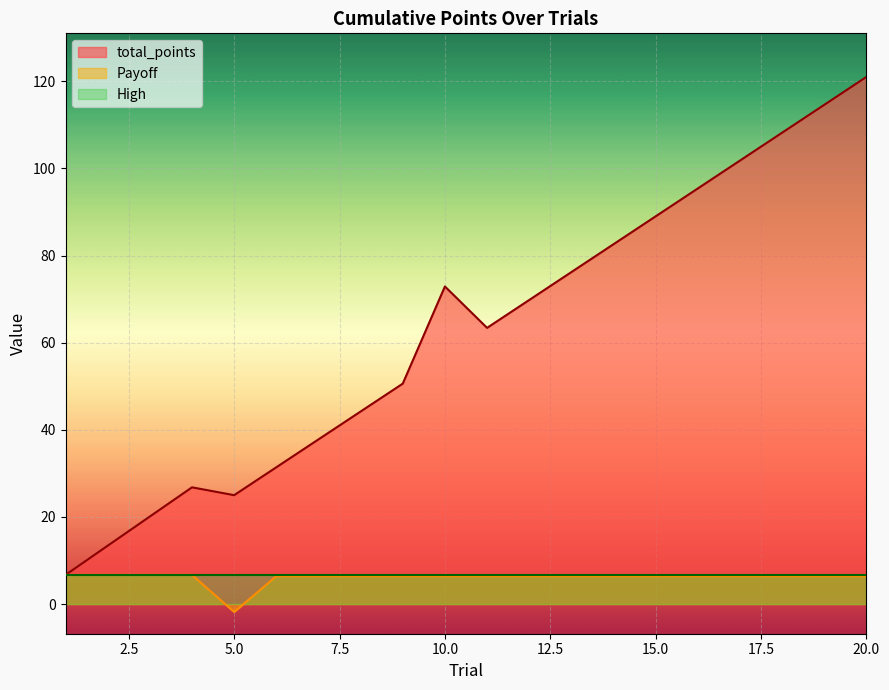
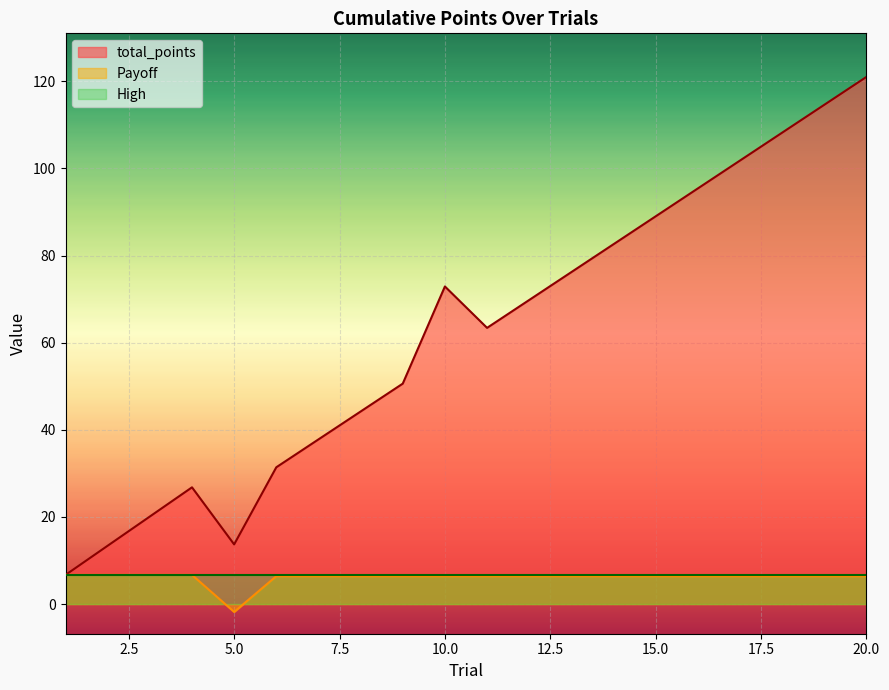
total_points, 5.0: 25 -> 14
